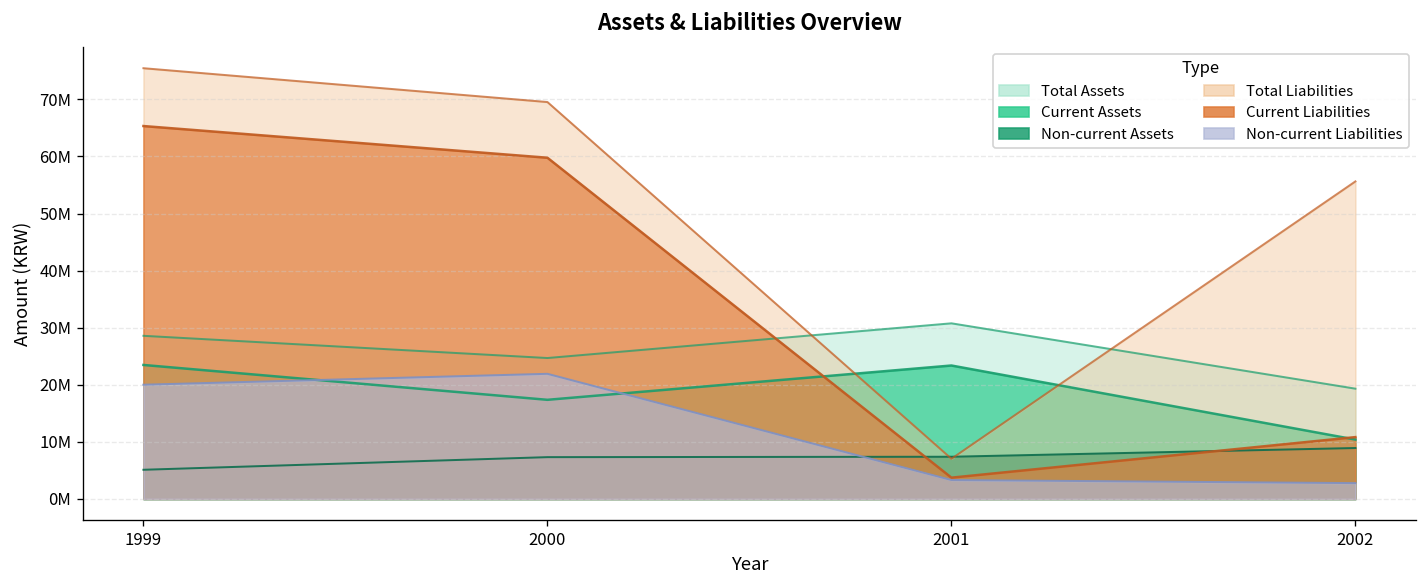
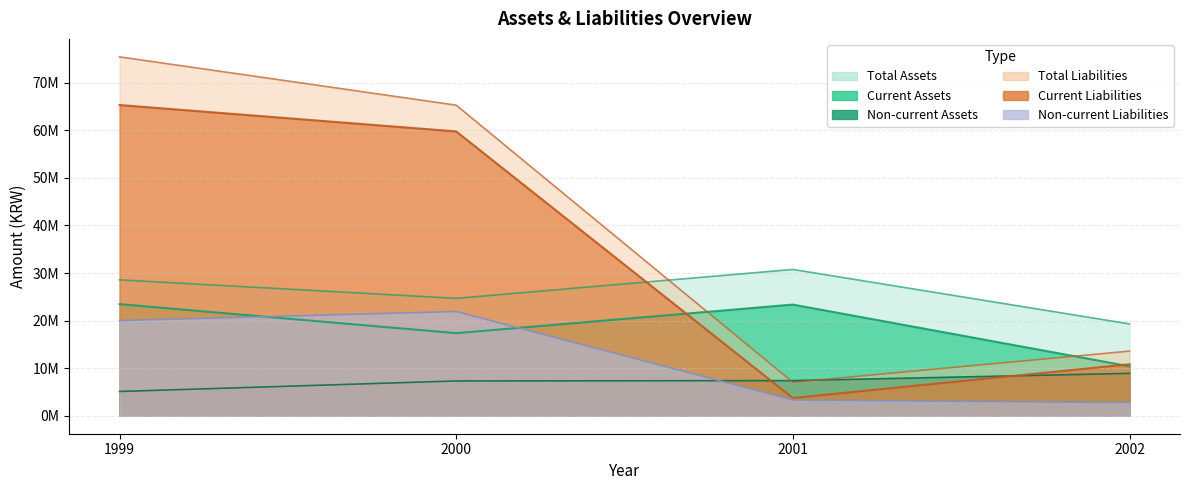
Total Liabilities, 2000: 70000000 -> 65000000
Total Liabilities, 2002: 56000000 -> 14000000
